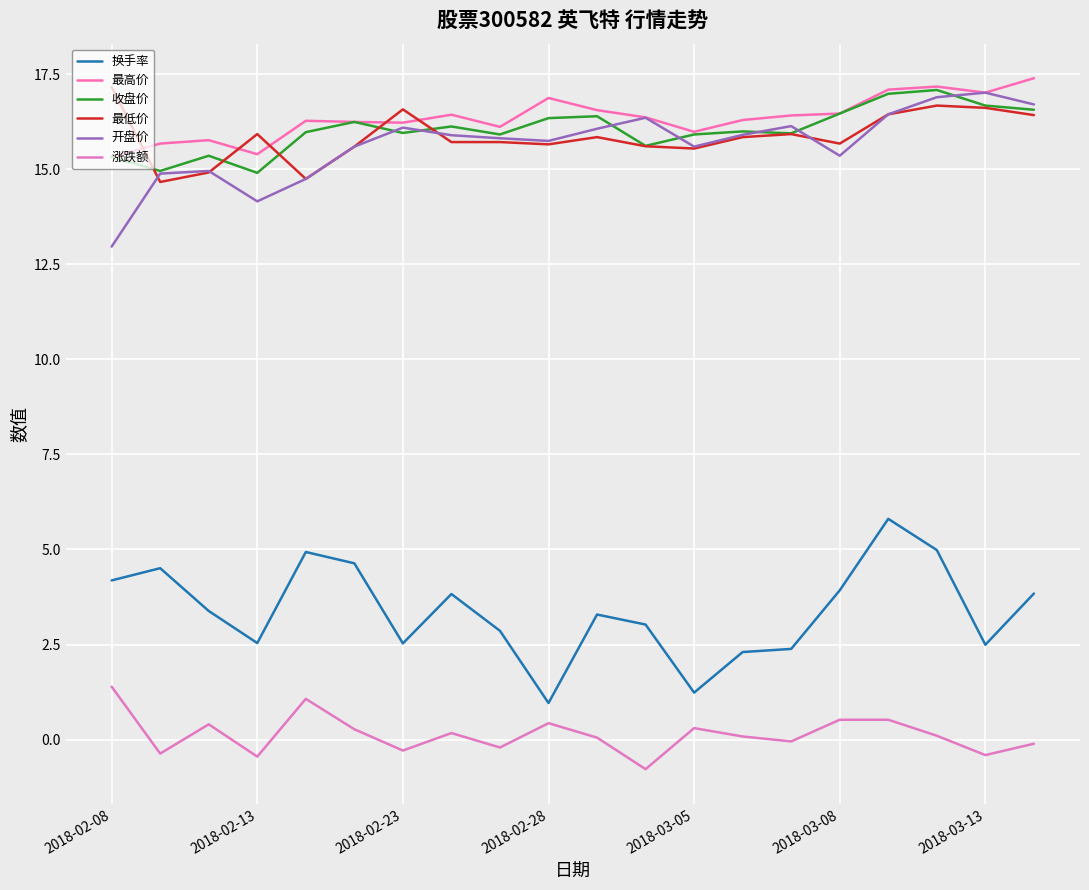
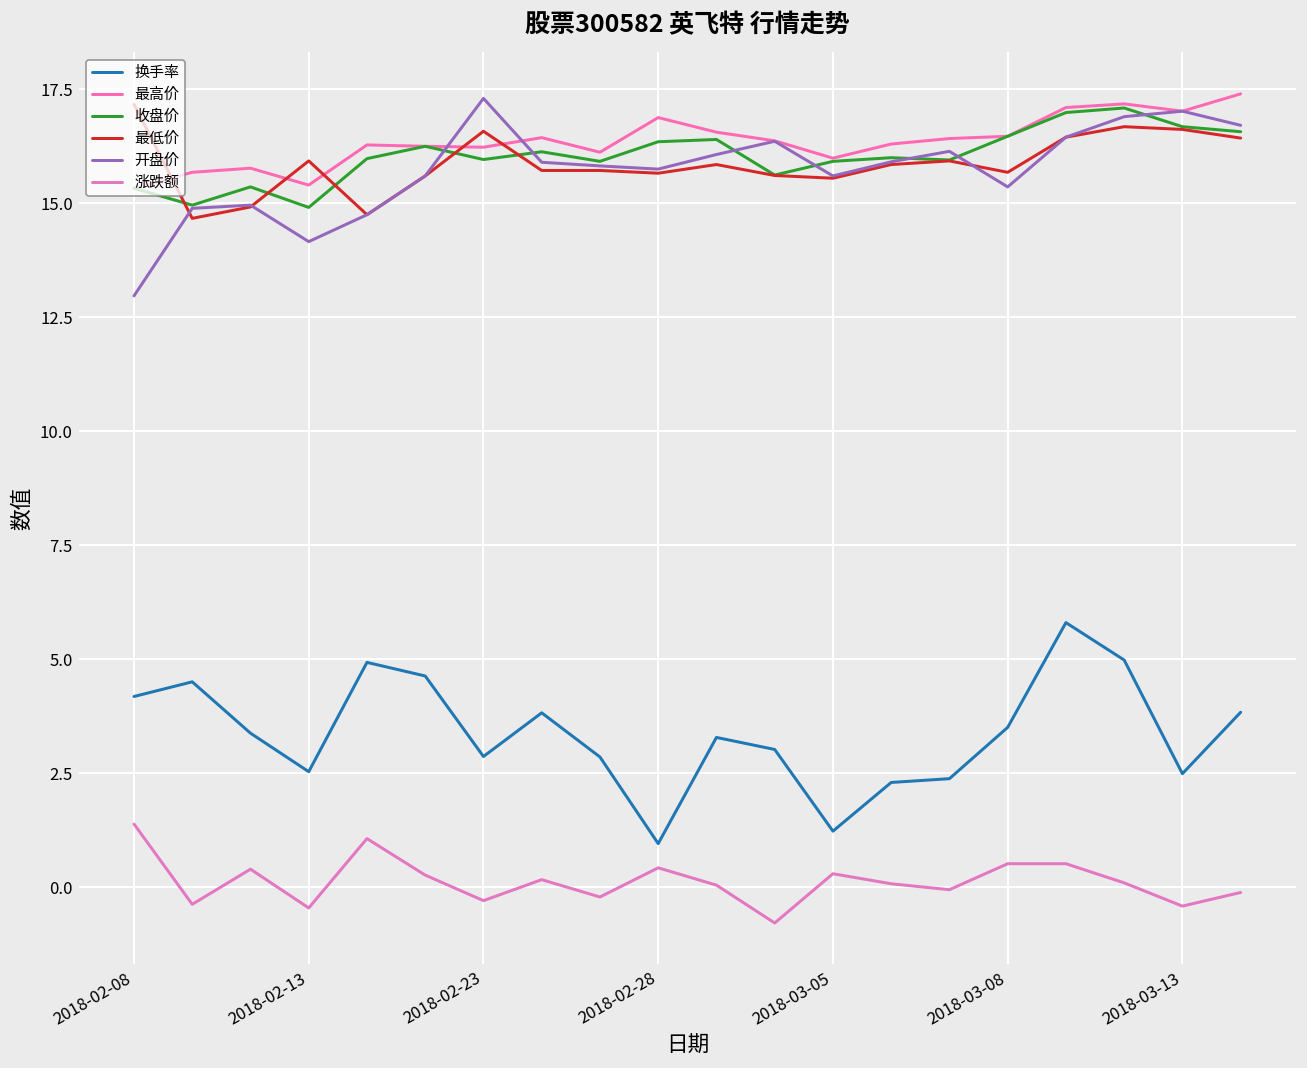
换手率, 2018-02-23: 2.5 -> 2.9
开盘价, 2018-02-23: 16.1 -> 17.3
换手率, 2018-03-08: 3.9 -> 3.5
